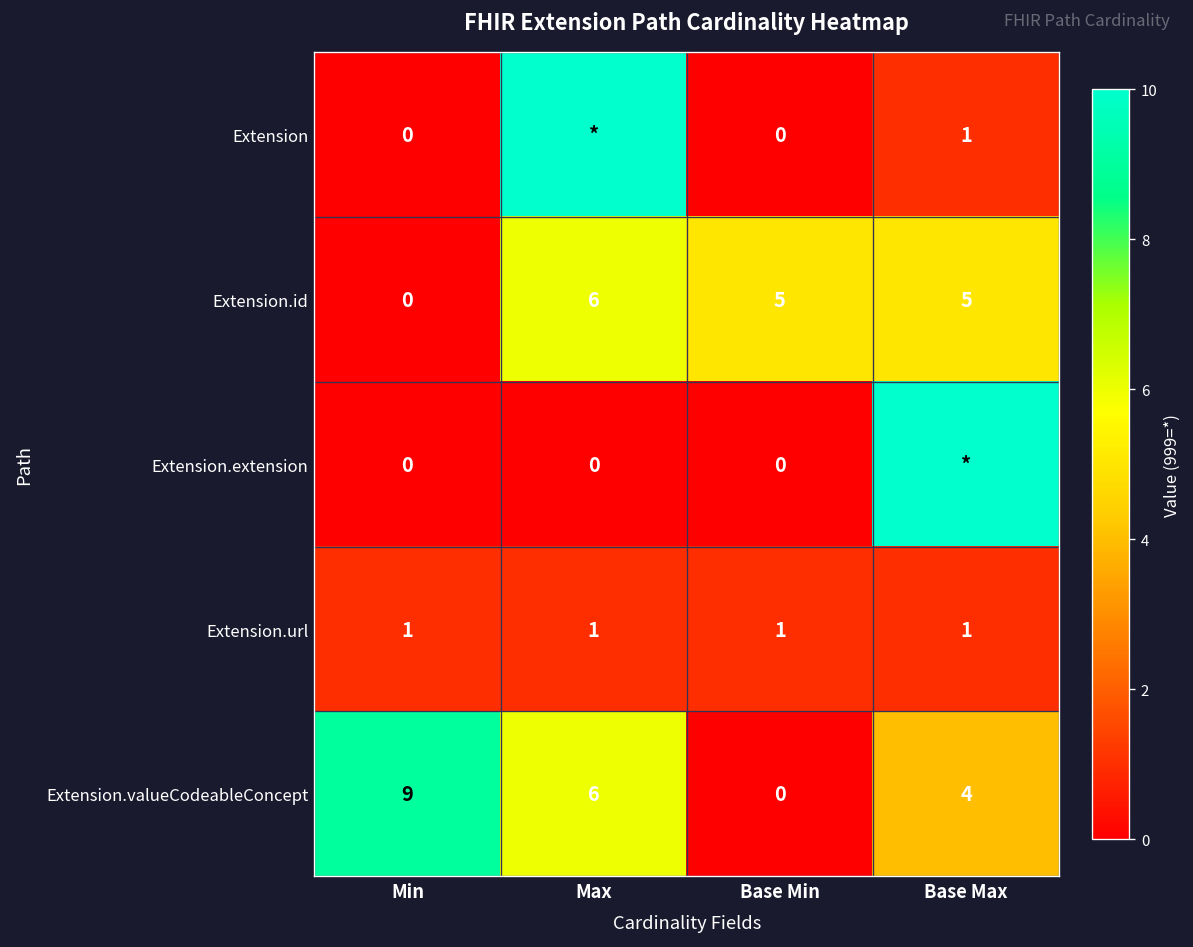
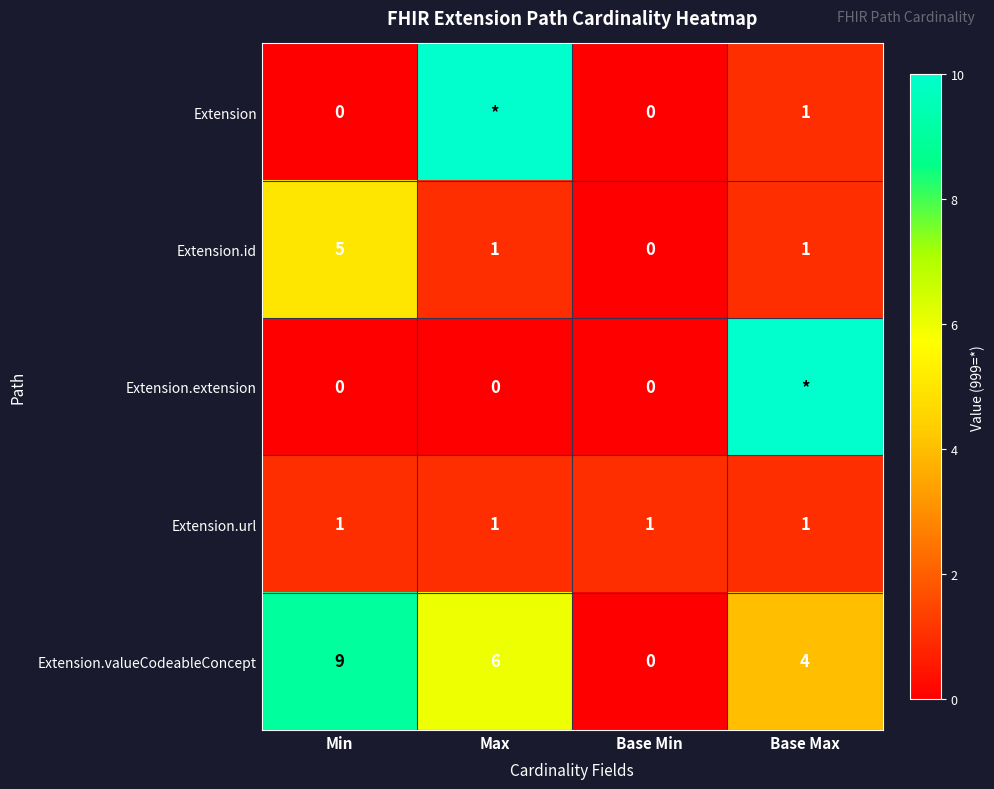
Extension.id, Min: 0 -> 5
Extension.id, Max: 6 -> 1
Extension.id, Base Min: 5 -> 0
Extension.id, Base Max: 5 -> 1
